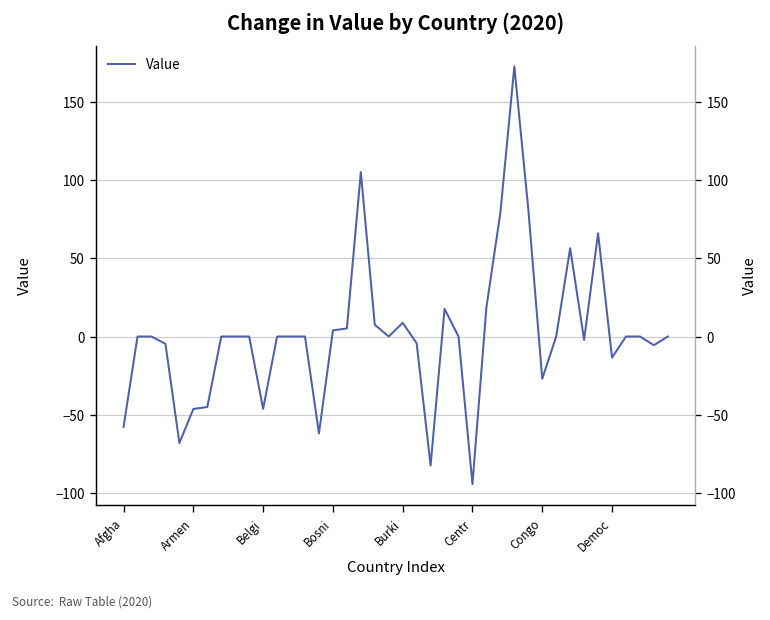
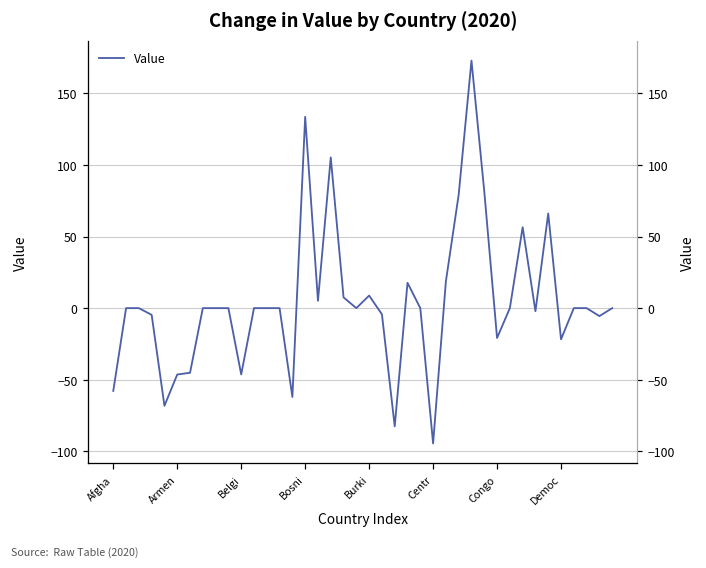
Bosni: 4 -> 134
Congo: -27 -> -21
Democ: -14 -> -22
